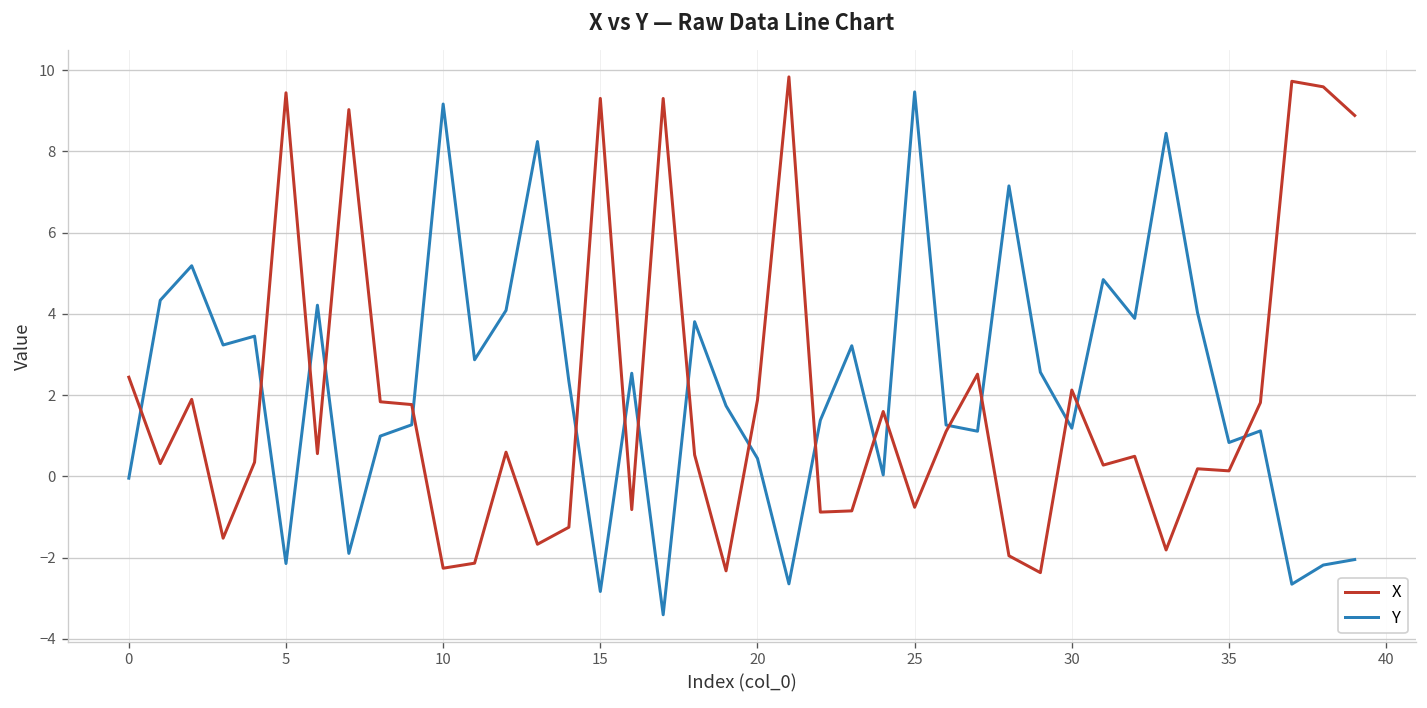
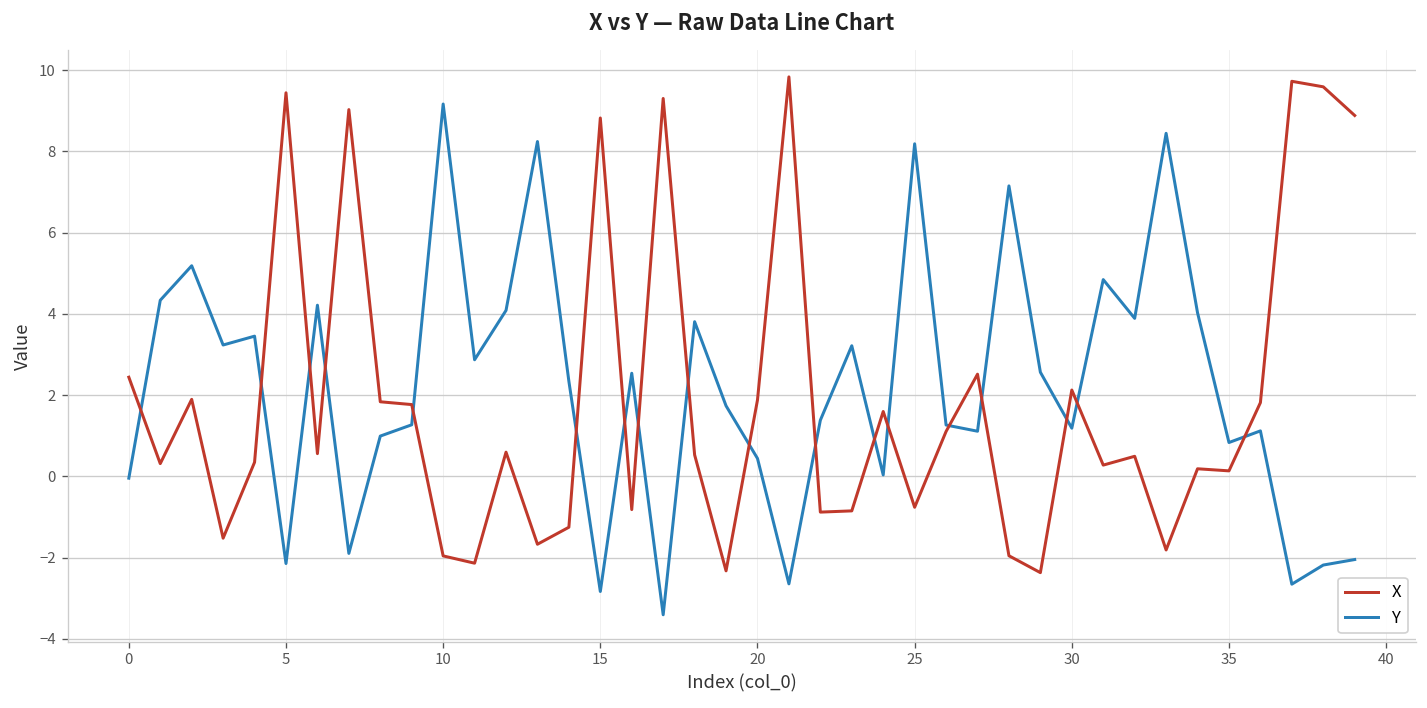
X, 10: -2.3 -> -2.0
X, 15: 9.3 -> 8.8
Y, 25: 9.5 -> 8.2
